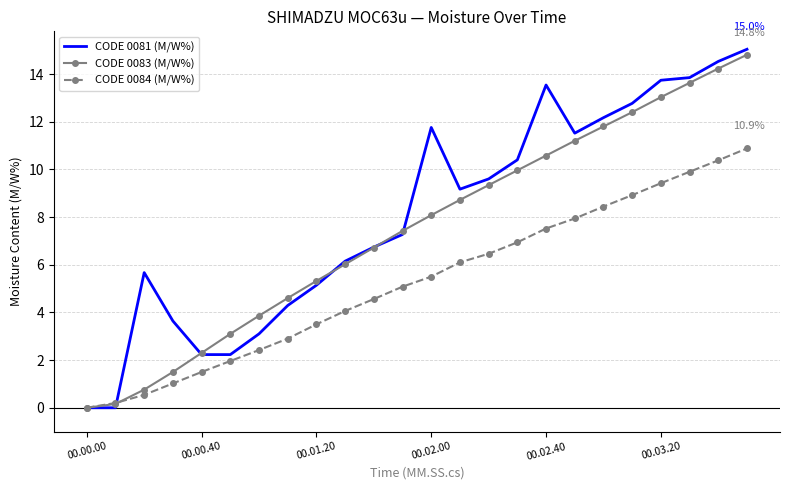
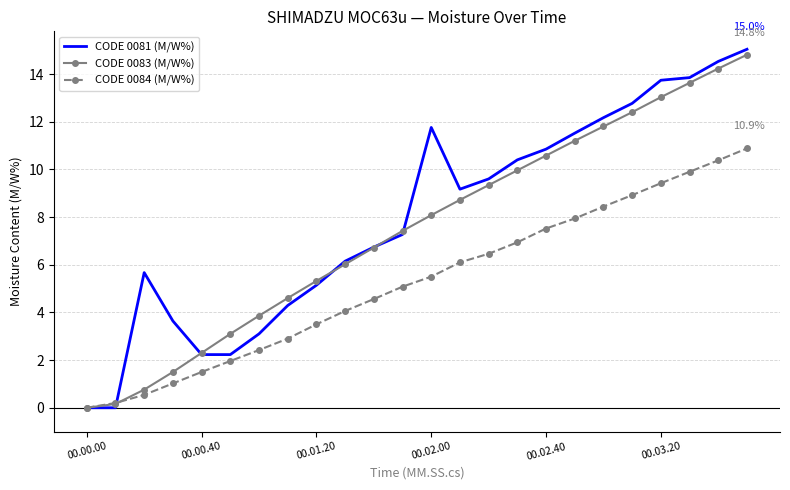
CODE 0081 (M/W%), 00.02.40: 13.5 -> 10.9
